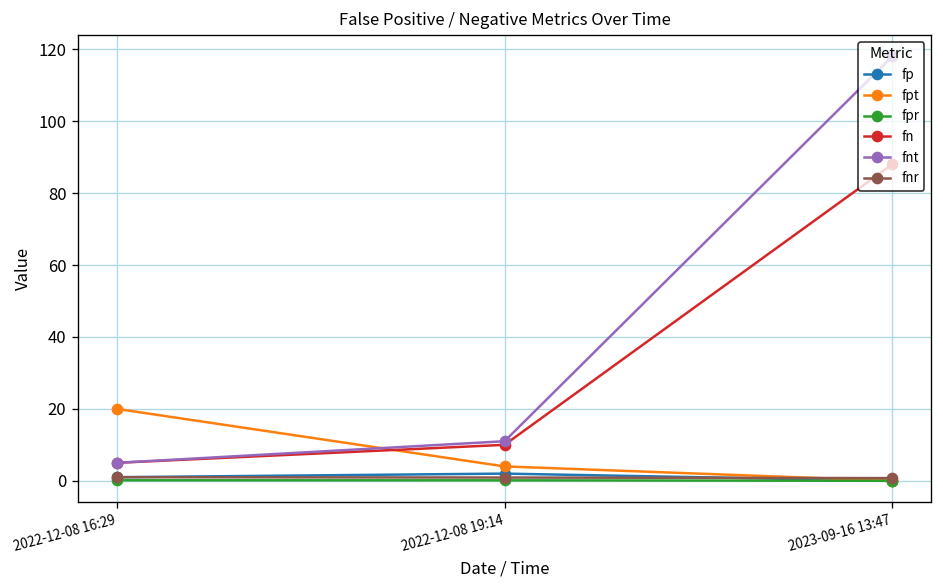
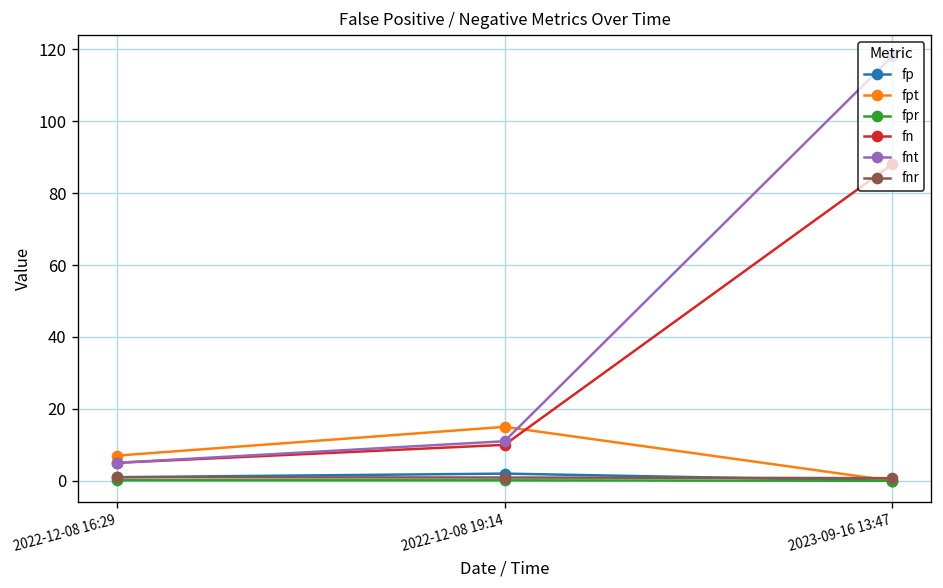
fpt, 2022-12-08 16:29: 20 -> 7
fpt, 2022-12-08 19:14: 4 -> 15
